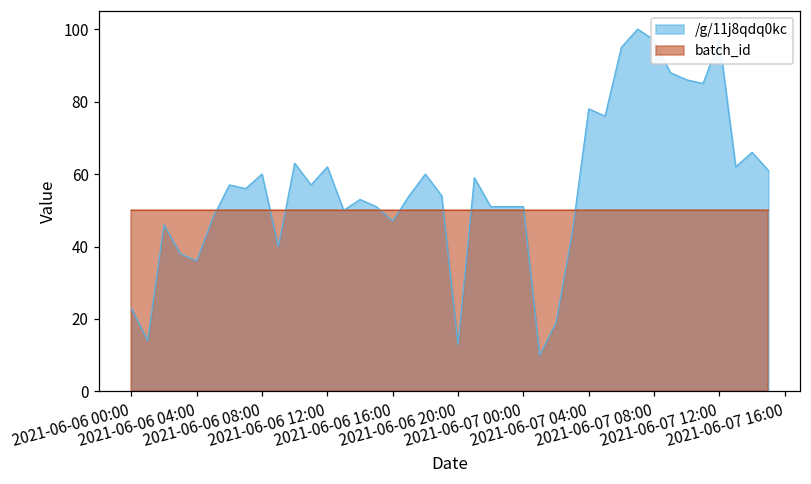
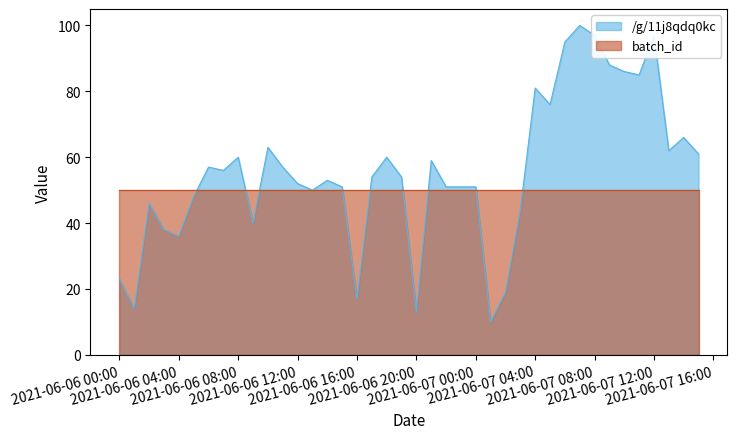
/g/11j8qdq0kc, 2021-06-06 12:00: 62 -> 52
/g/11j8qdq0kc, 2021-06-06 16:00: 47 -> 17
/g/11j8qdq0kc, 2021-06-07 04:00: 78 -> 81
